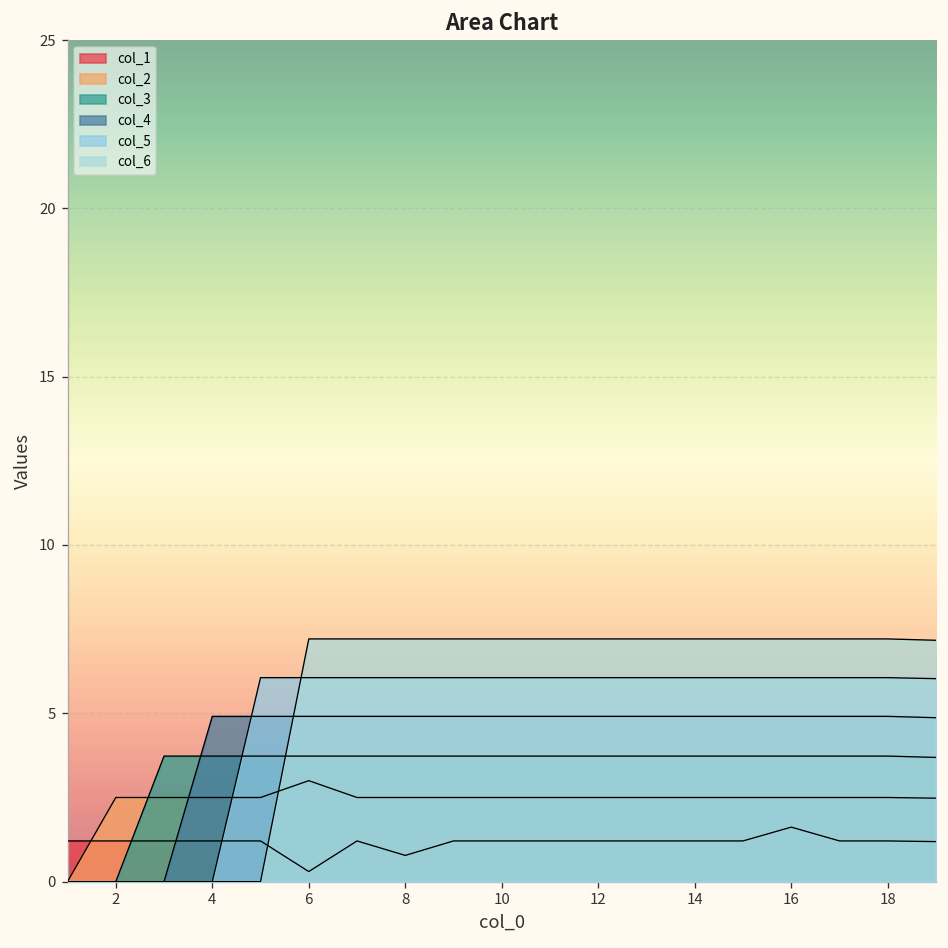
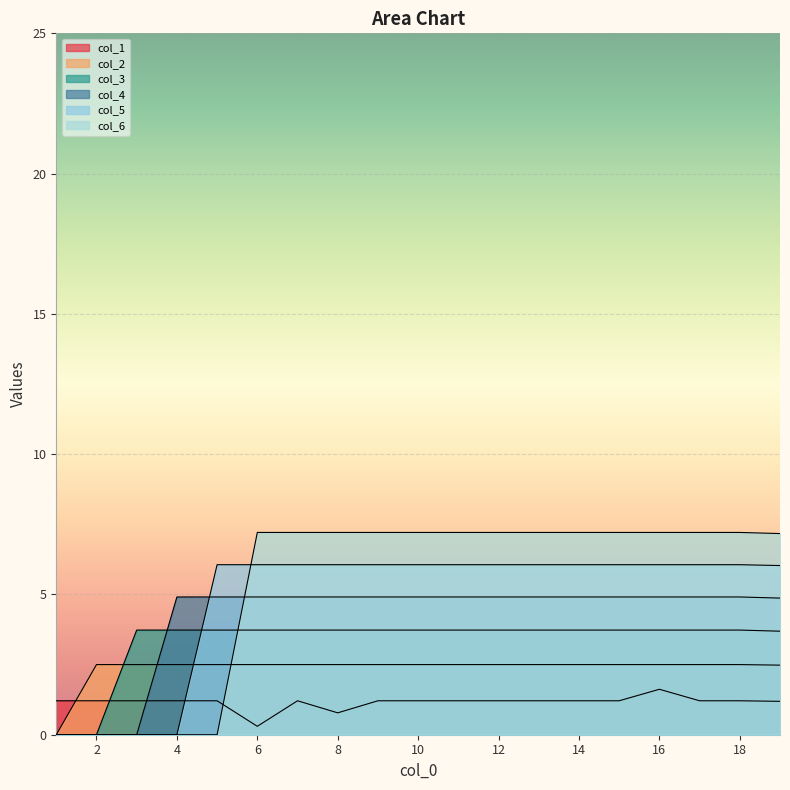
col_2, 6: 3.0 -> 2.5
